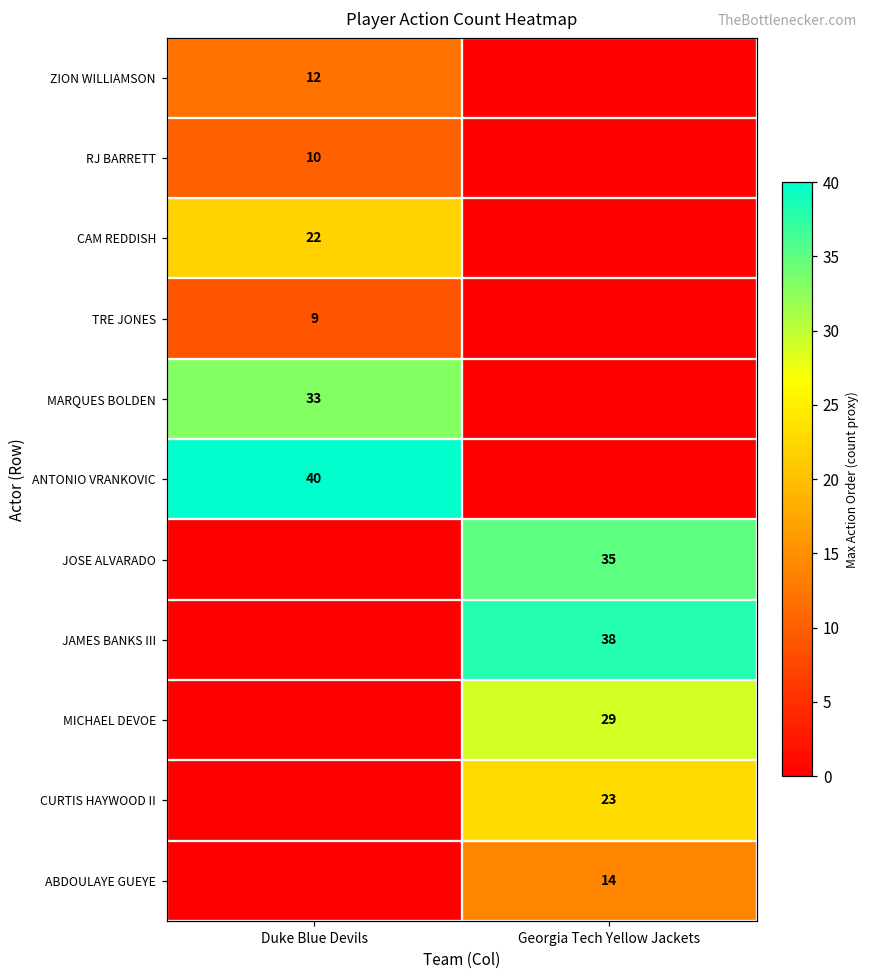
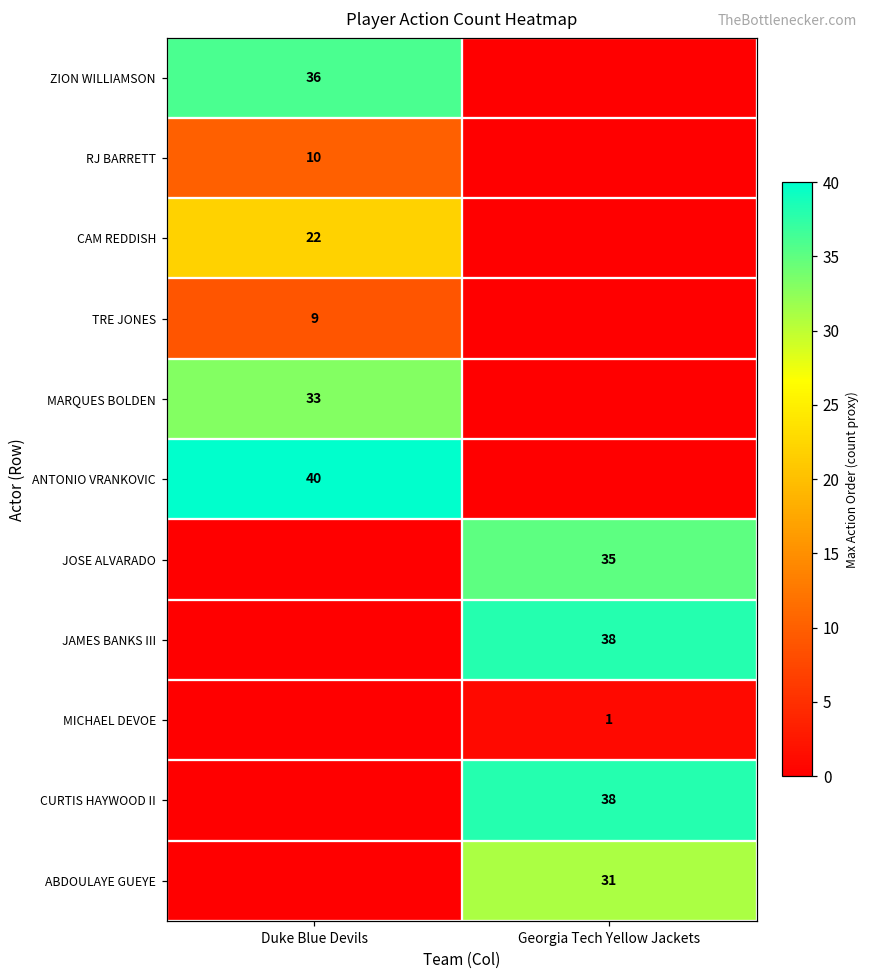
ZION WILLIAMSON, Duke Blue Devils: 12 -> 36
MICHAEL DEVOE, Georgia Tech Yellow Jackets: 29 -> 1
CURTIS HAYWOOD II, Georgia Tech Yellow Jackets: 23 -> 38
ABDOULAYE GUEYE, Georgia Tech Yellow Jackets: 14 -> 31
